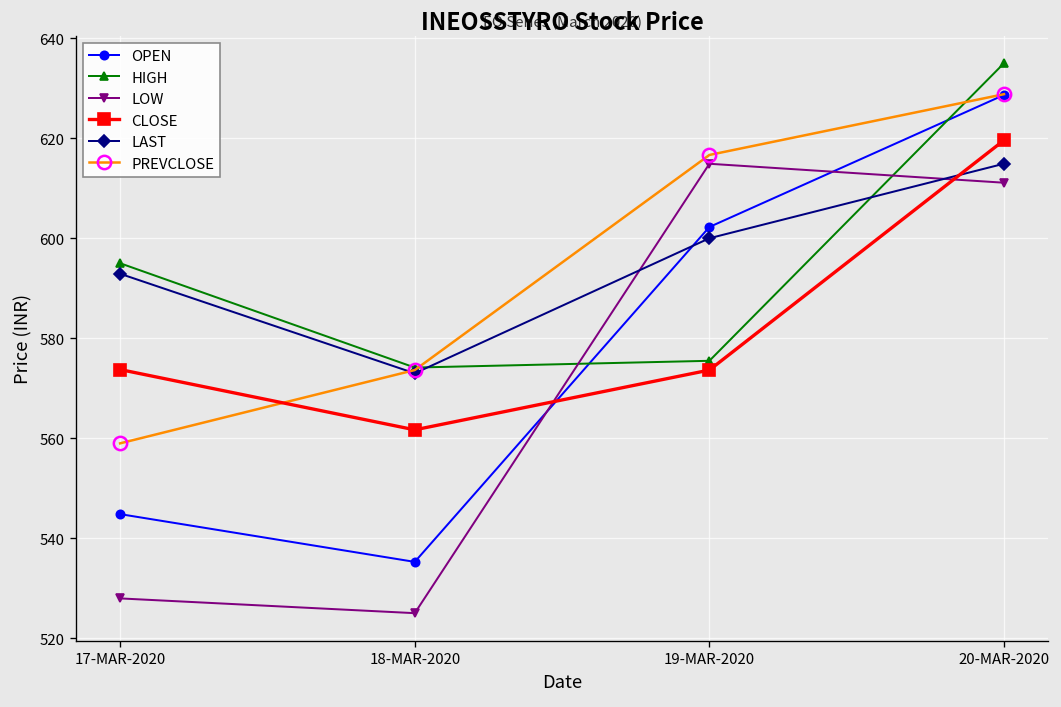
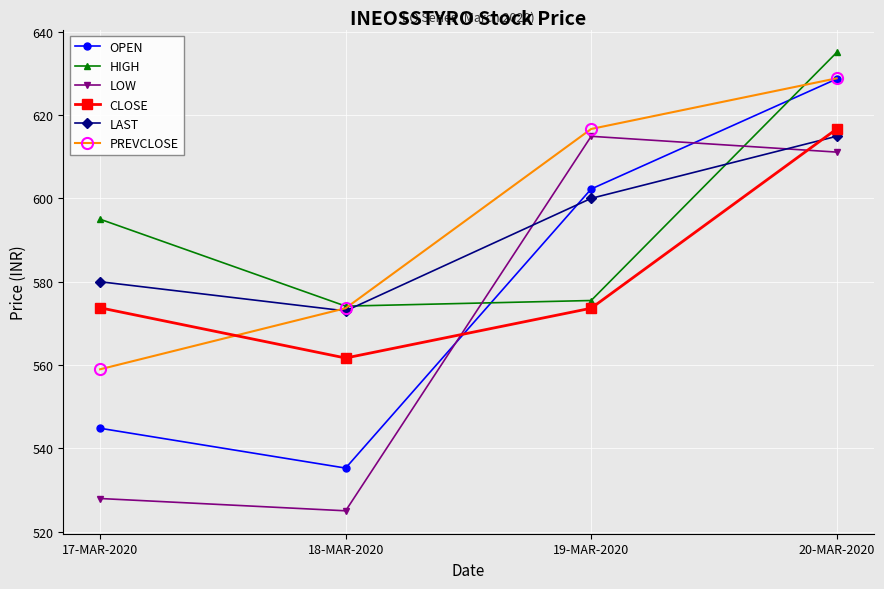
LAST, 17-MAR-2020: 593 -> 580
CLOSE, 20-MAR-2020: 620 -> 617
